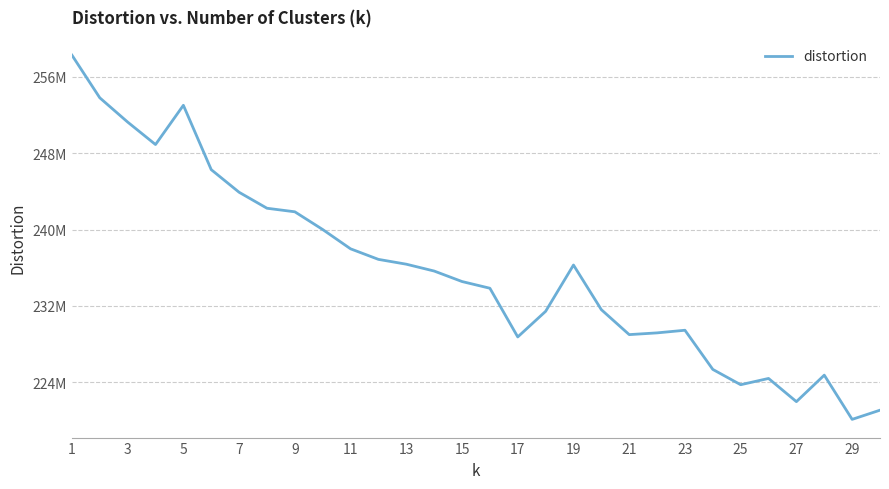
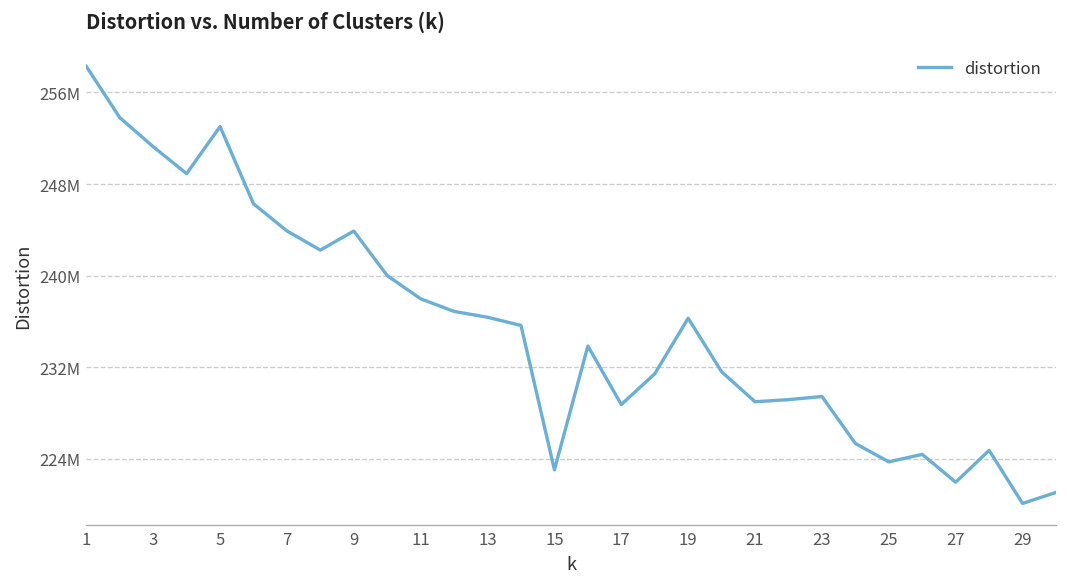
9: 242000000 -> 244000000
15: 235000000 -> 223000000
